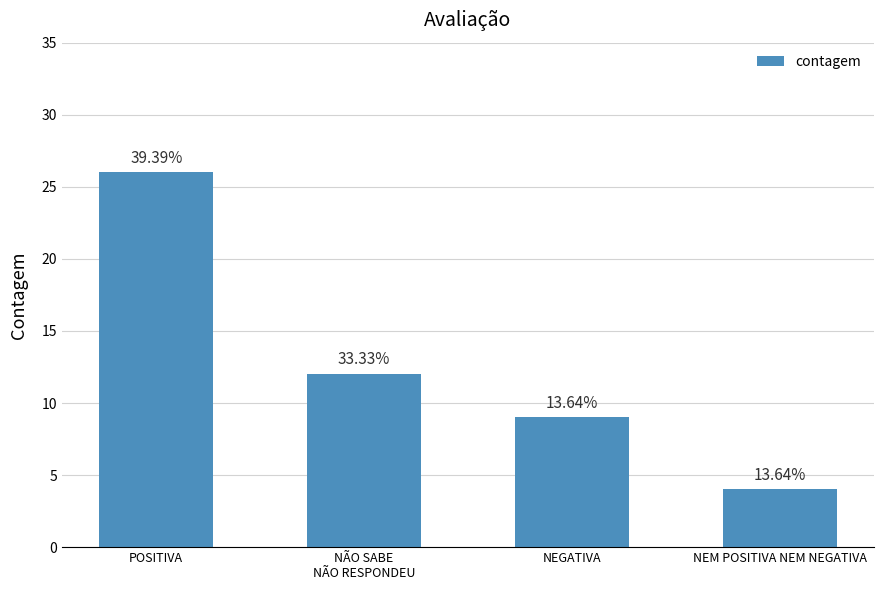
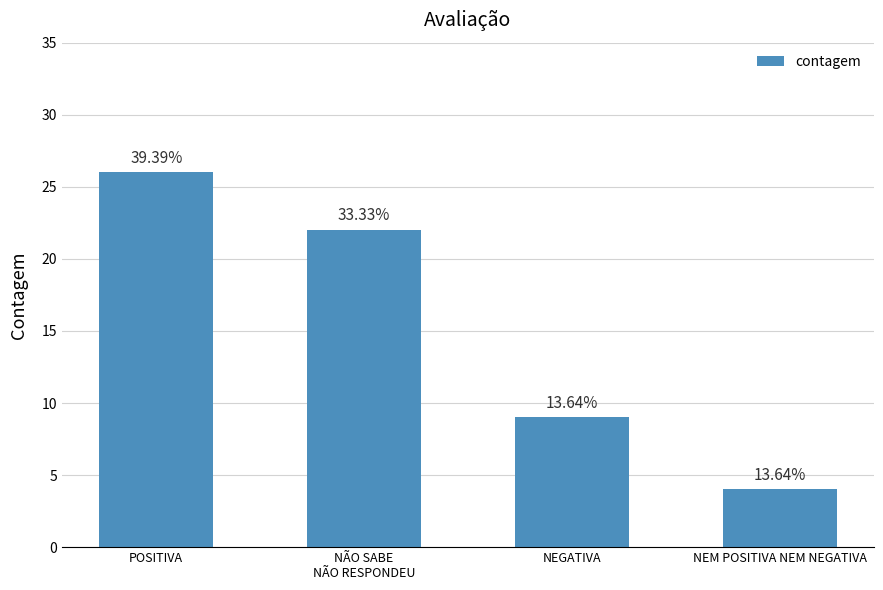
NÃO SABE NÃO RESPONDEU: 12 -> 22
